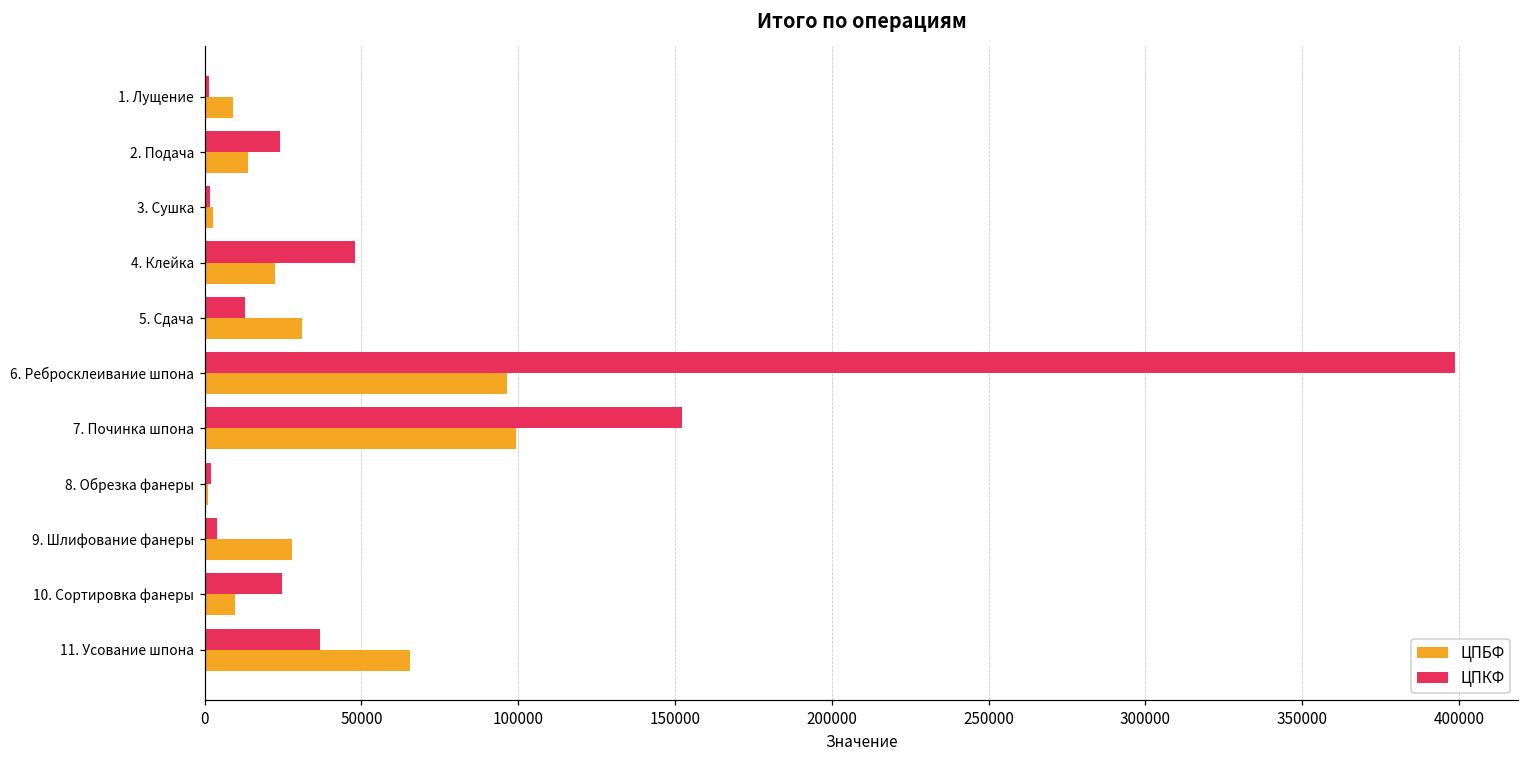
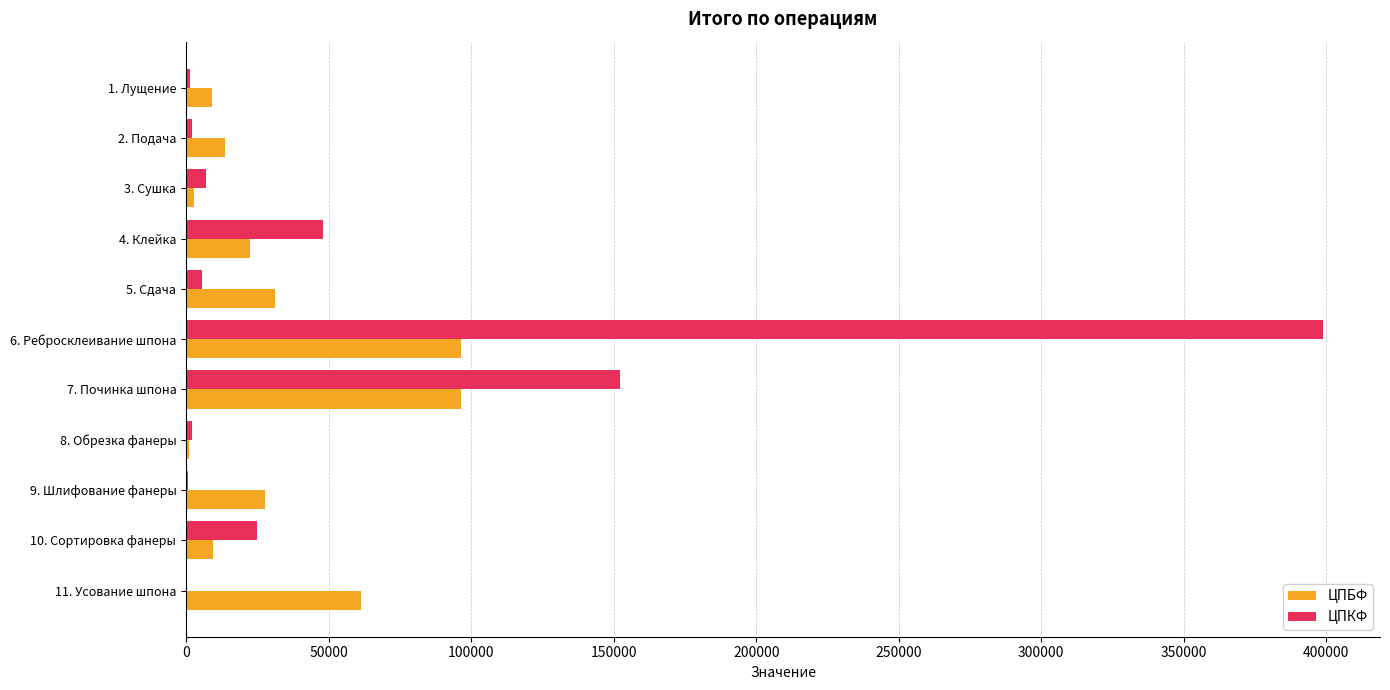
ЦПКФ, 2. Подача: 24000 -> 2000
ЦПКФ, 3. Сушка: 2000 -> 7000
ЦПКФ, 5. Сдача: 13000 -> 6000
ЦПБФ, 7. Починка шпона: 99000 -> 96000
ЦПКФ, 9. Шлифование фанеры: 4000 -> 1000
ЦПКФ, 11. Усование шпона: 37000 -> 0
ЦПБФ, 11. Усование шпона: 66000 -> 61000
